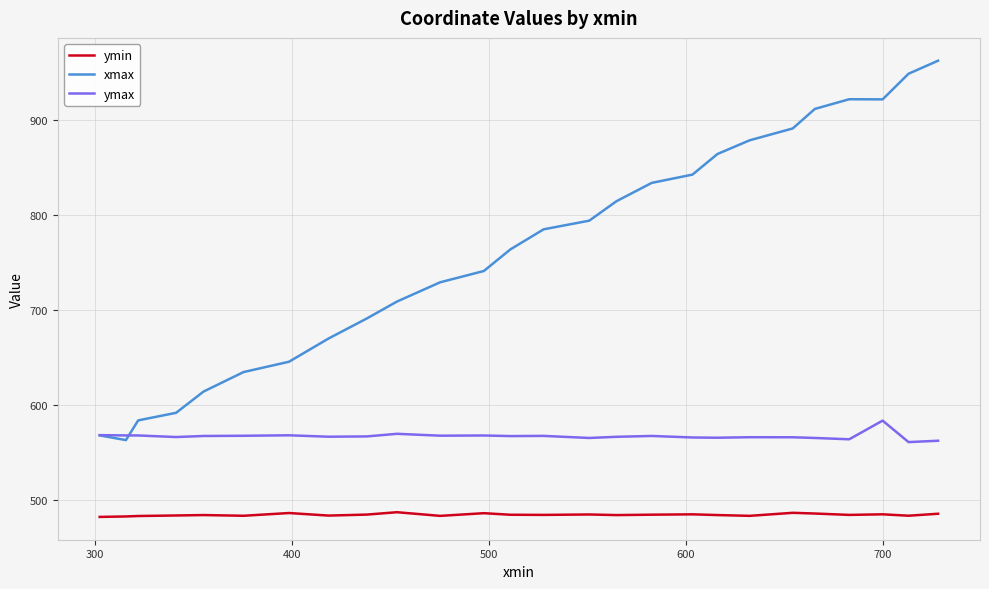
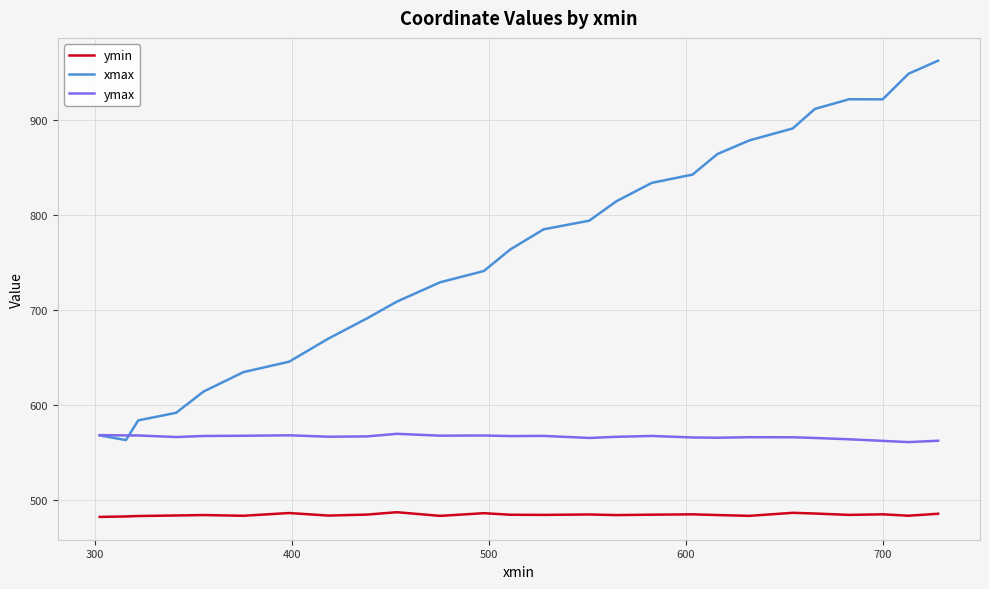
ymax, 700: 580 -> 560
